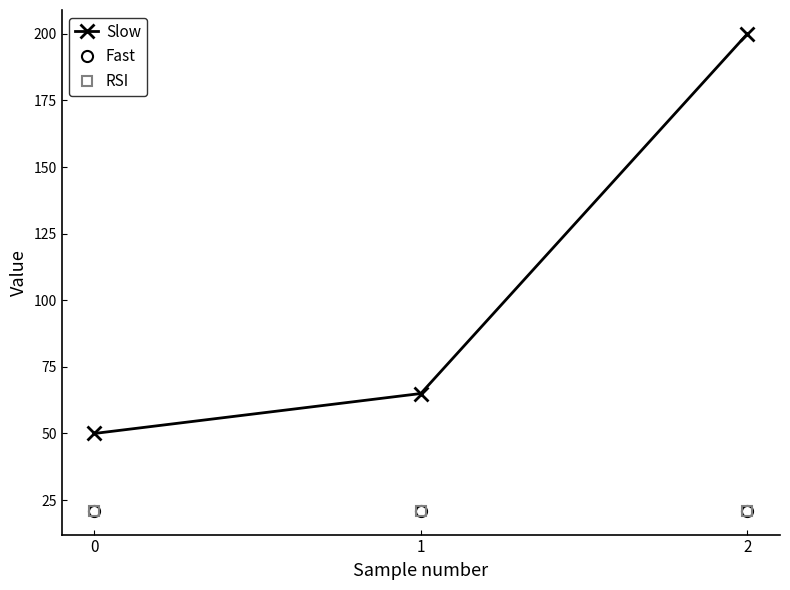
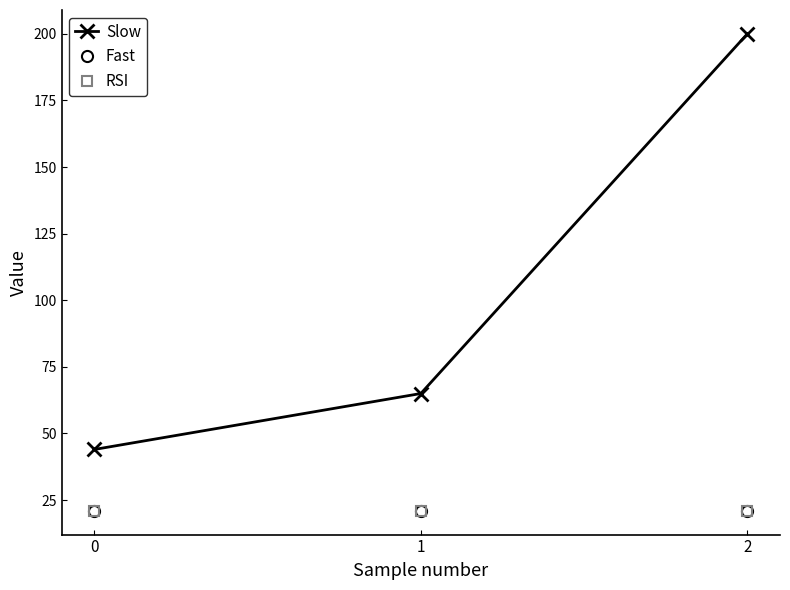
Slow, 0: 50 -> 44
